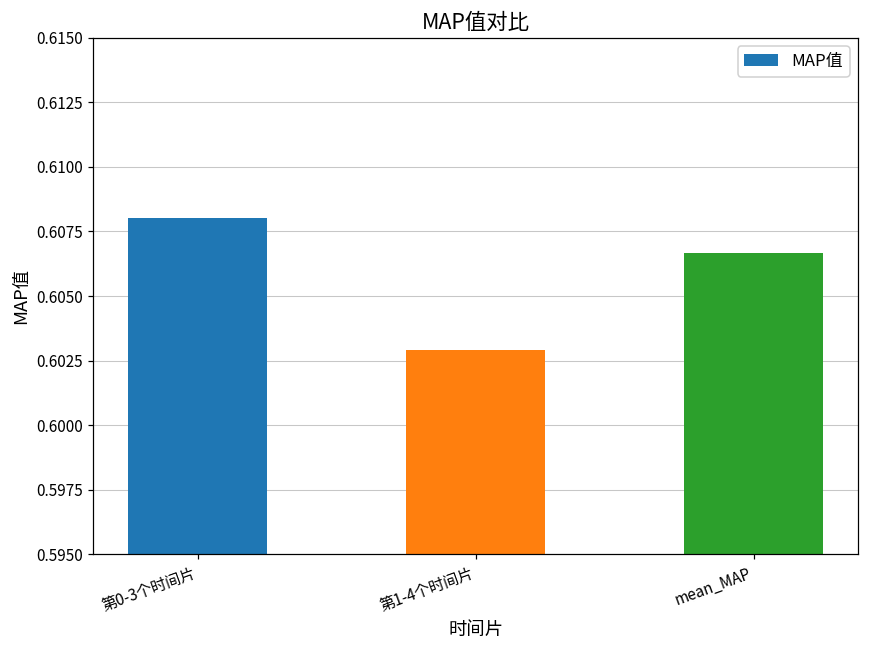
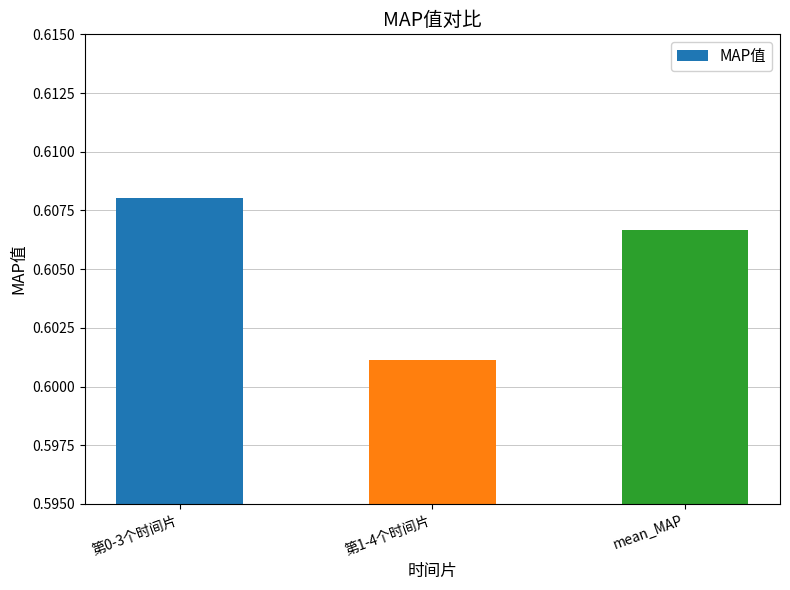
第1-4个时间片: 0.6029 -> 0.6011
